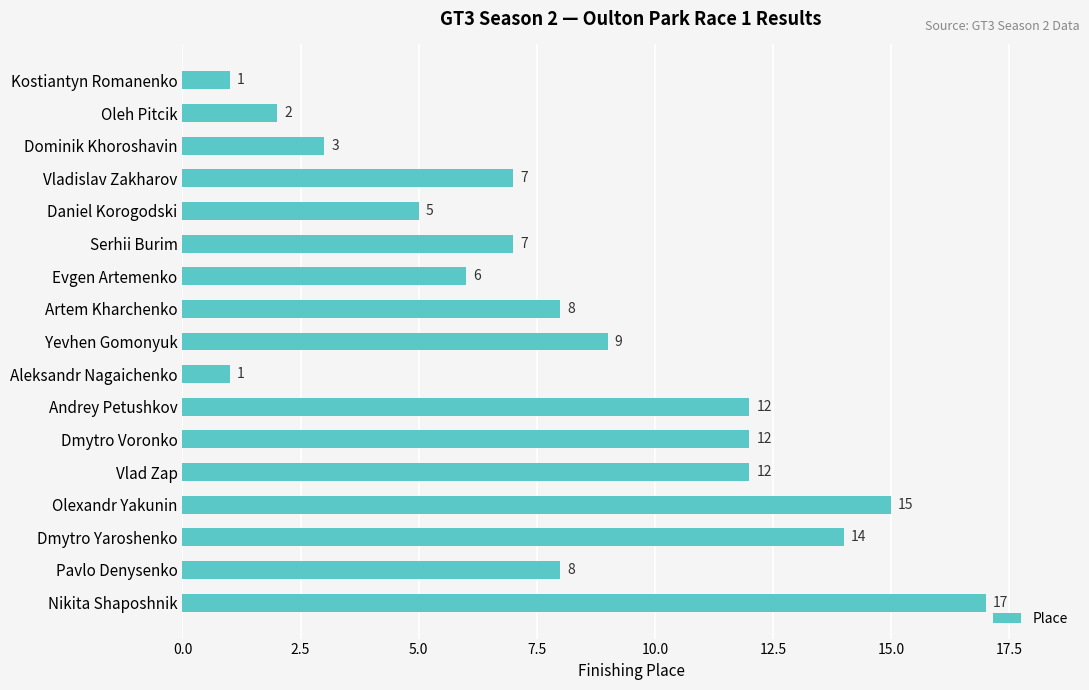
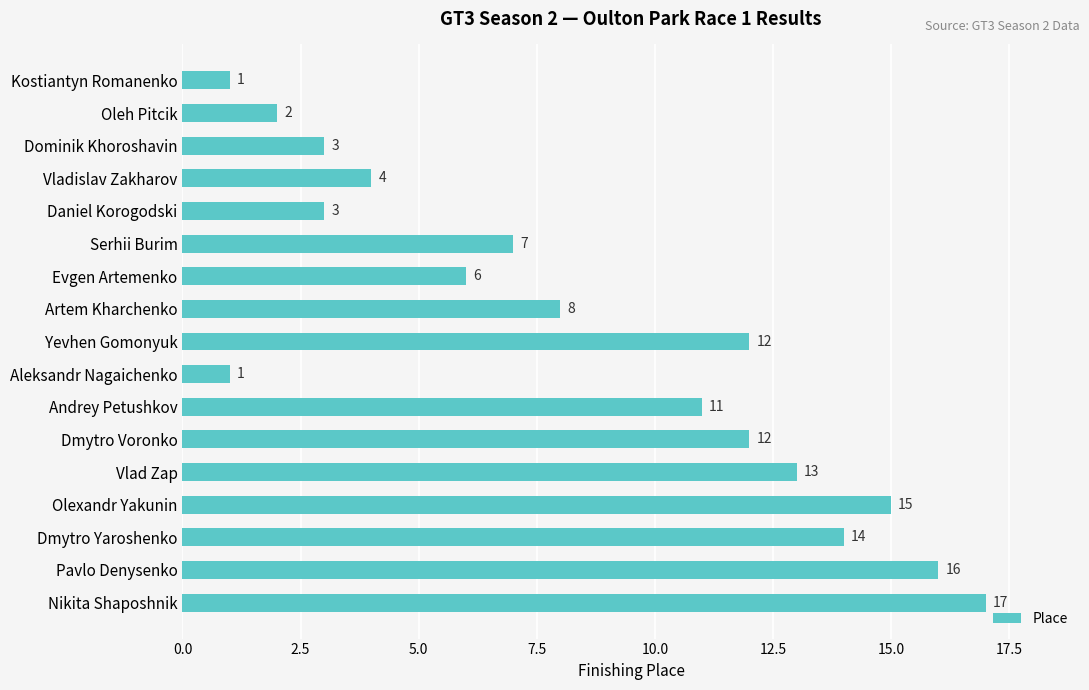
Vladislav Zakharov: 7 -> 4
Daniel Korogodski: 5 -> 3
Yevhen Gomonyuk: 9 -> 12
Andrey Petushkov: 12 -> 11
Vlad Zap: 12 -> 13
Pavlo Denysenko: 8 -> 16
